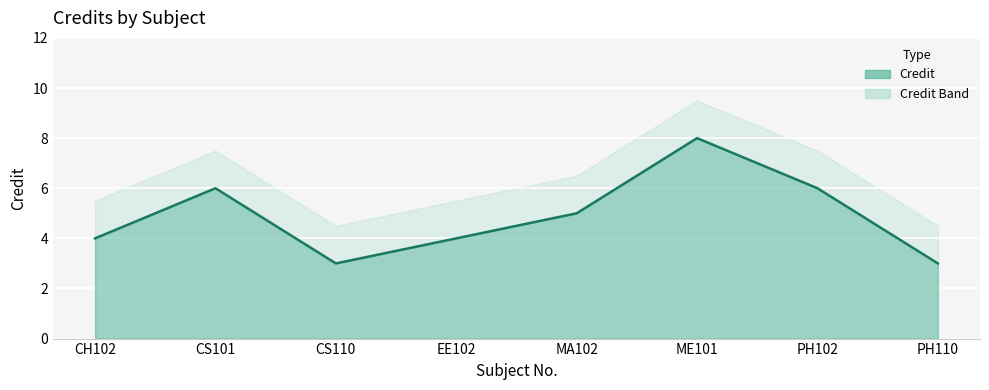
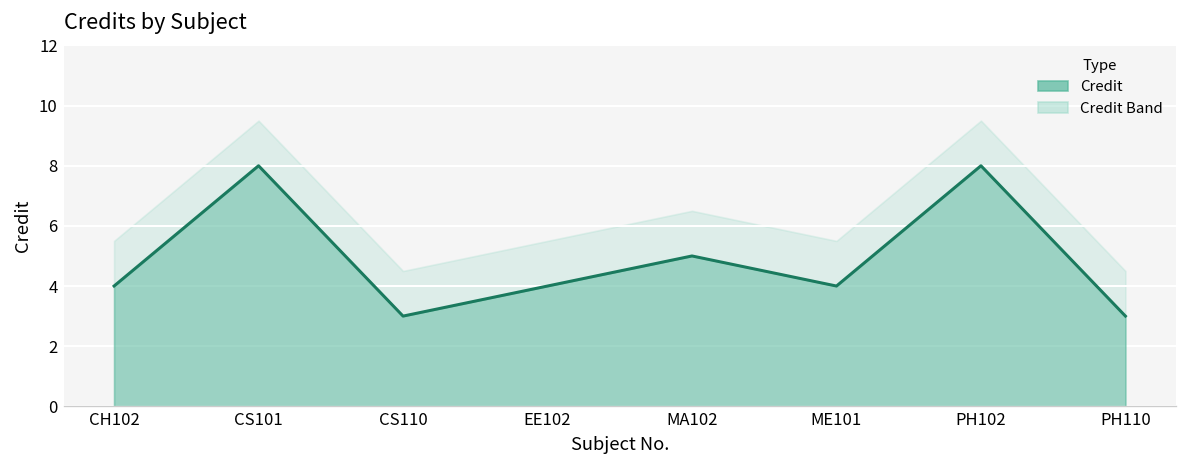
Credit, CS101: 6 -> 8
Credit, ME101: 8 -> 4
Credit, PH102: 6 -> 8
